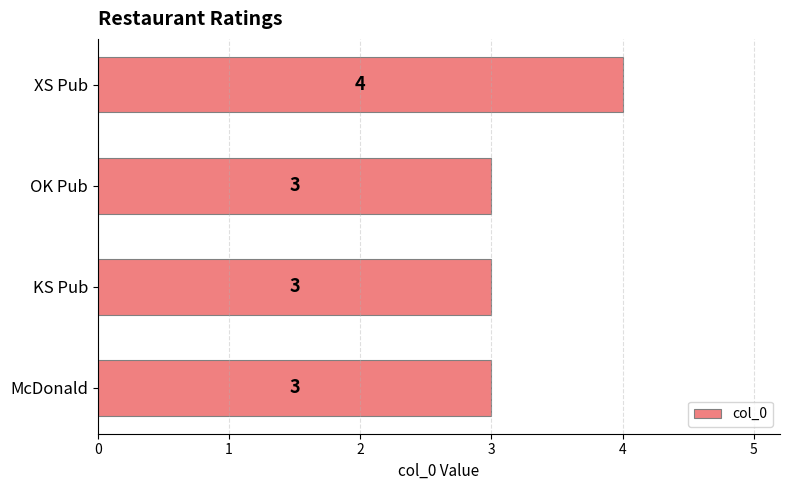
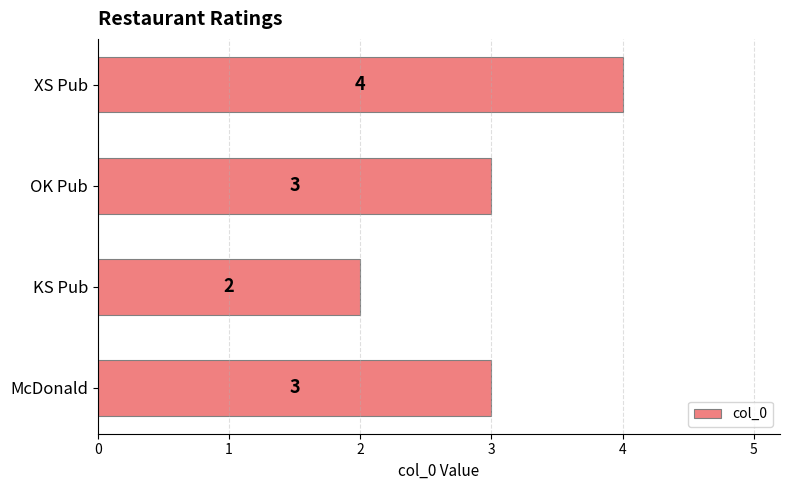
KS Pub: 3 -> 2
